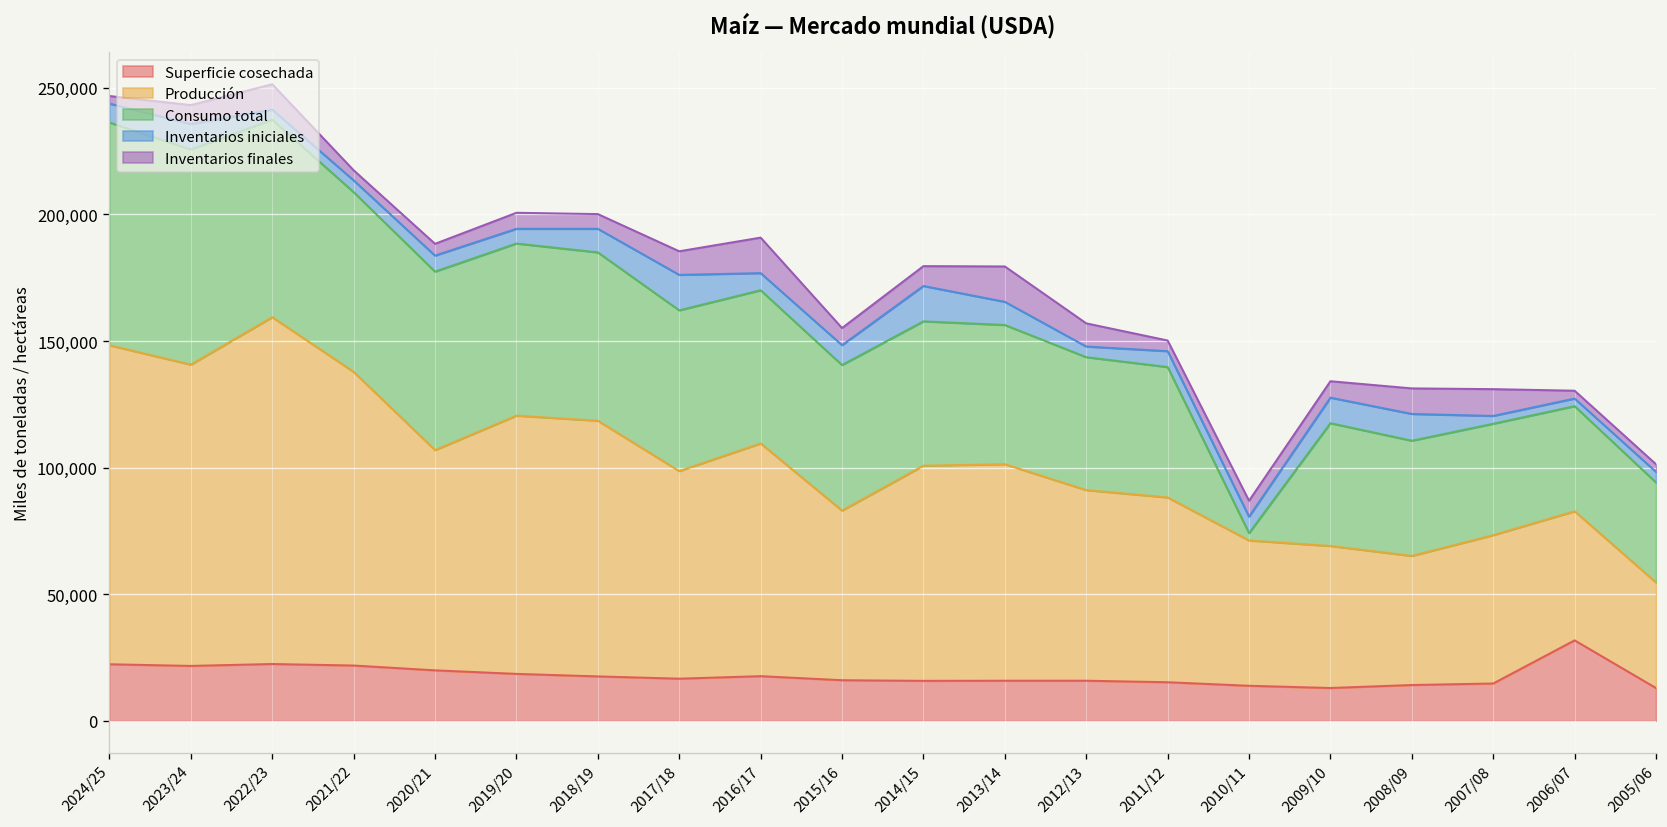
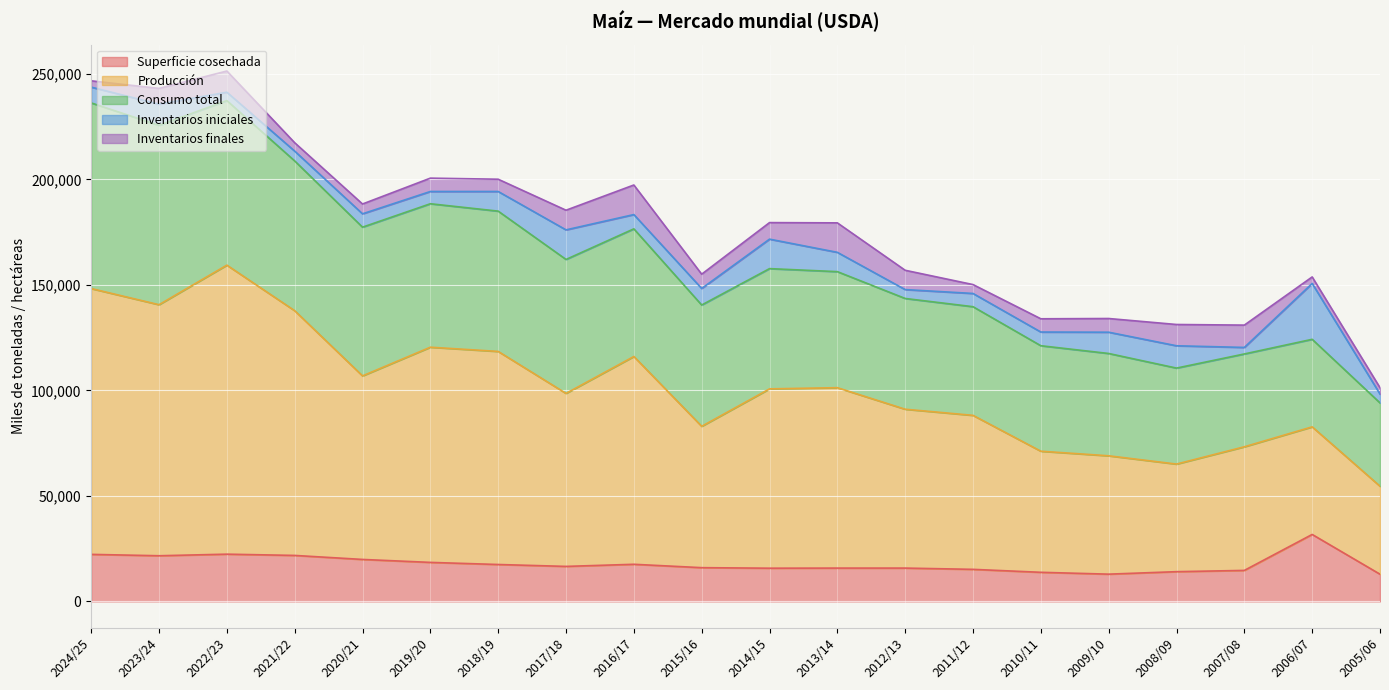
Producción, 2016/17: 92,000 -> 99,000
Consumo total, 2010/11: 3,000 -> 50,000
Inventarios iniciales, 2006/07: 3,000 -> 26,000
